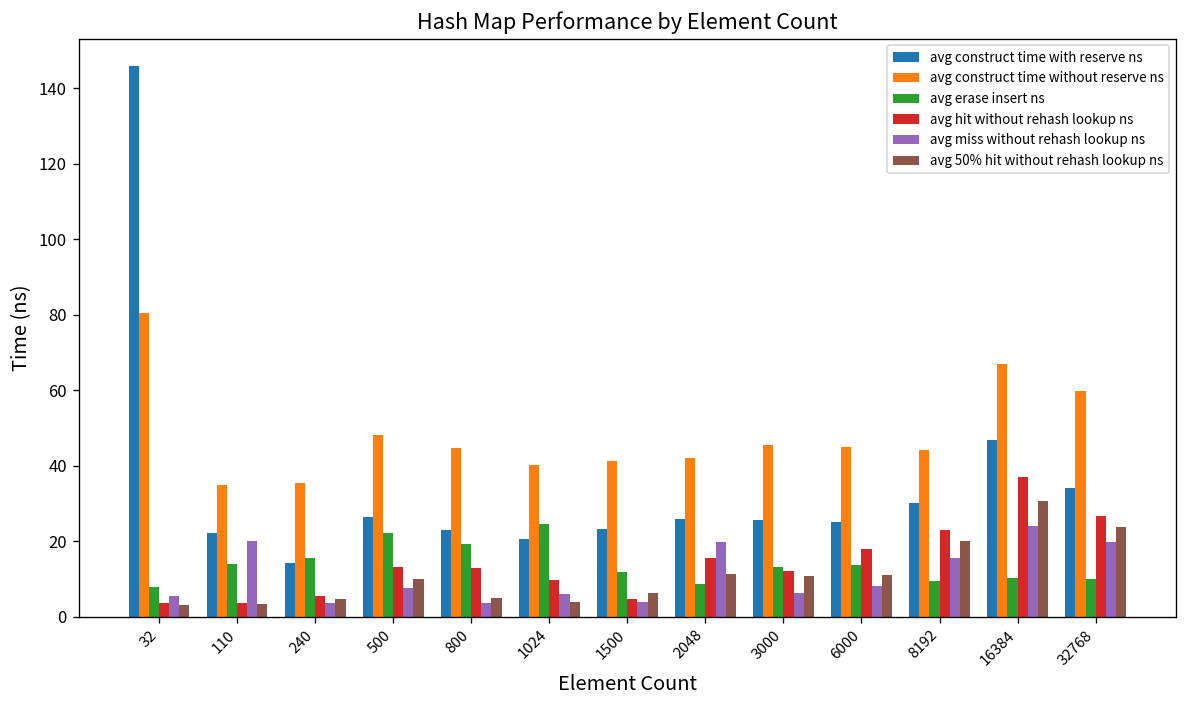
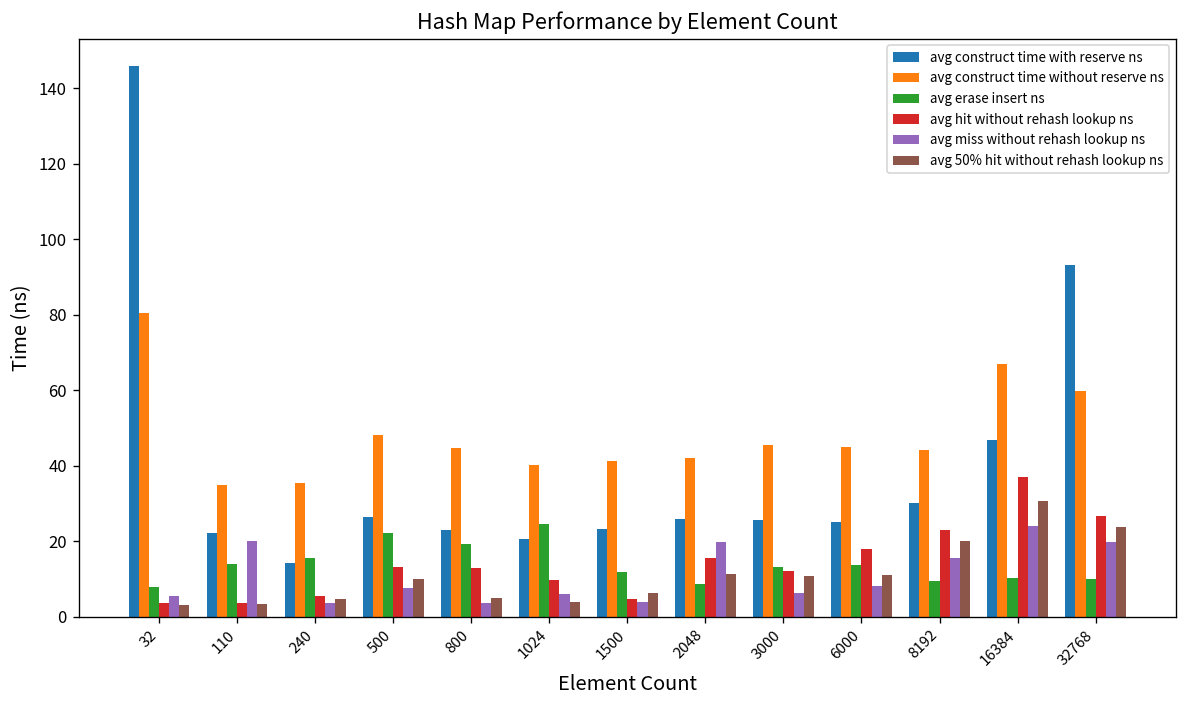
avg construct time with reserve ns, 32768: 34 -> 93
